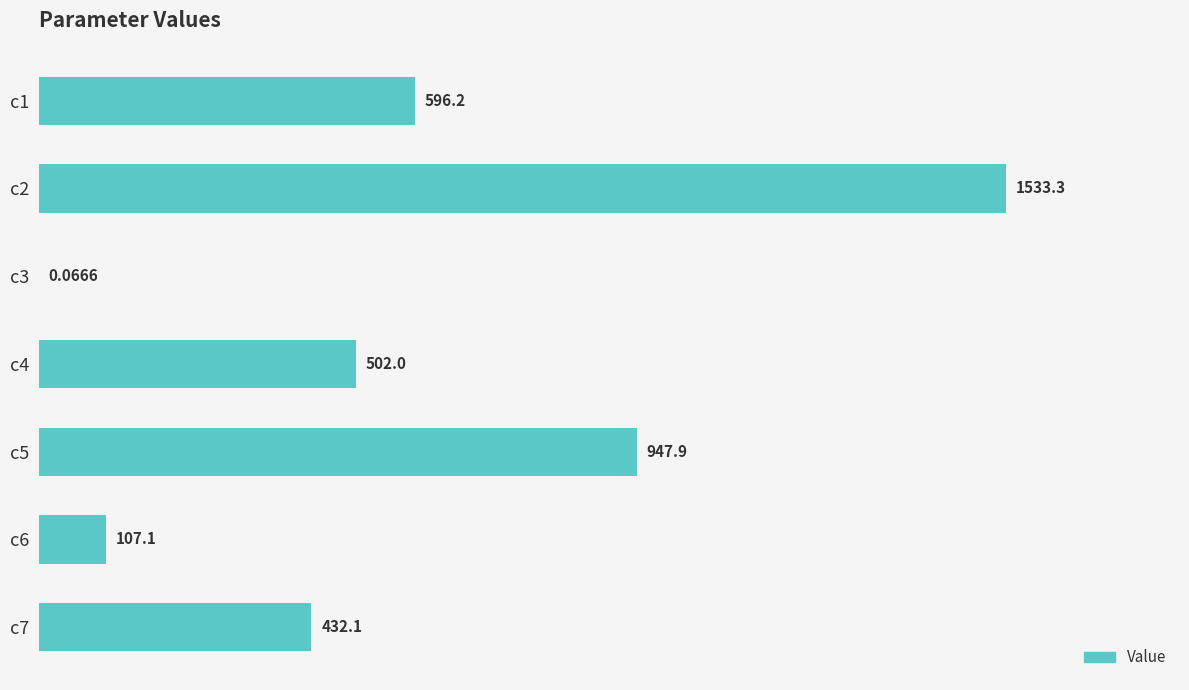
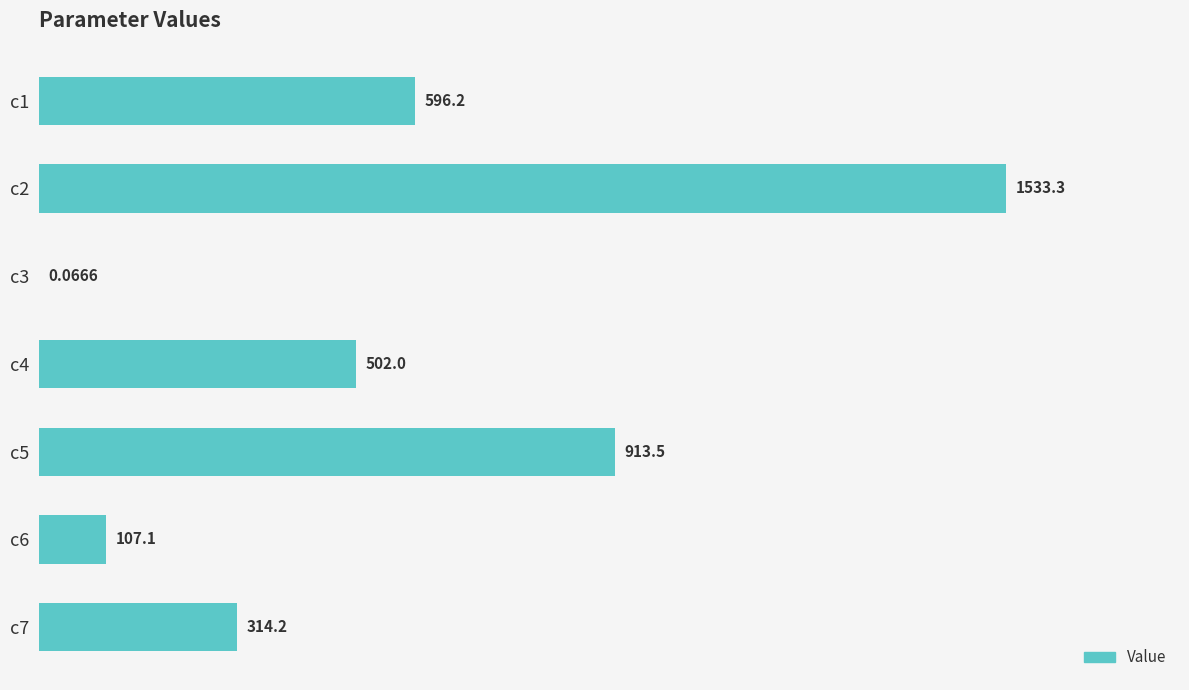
c5: 947.9 -> 913.5
c7: 432.1 -> 314.2
